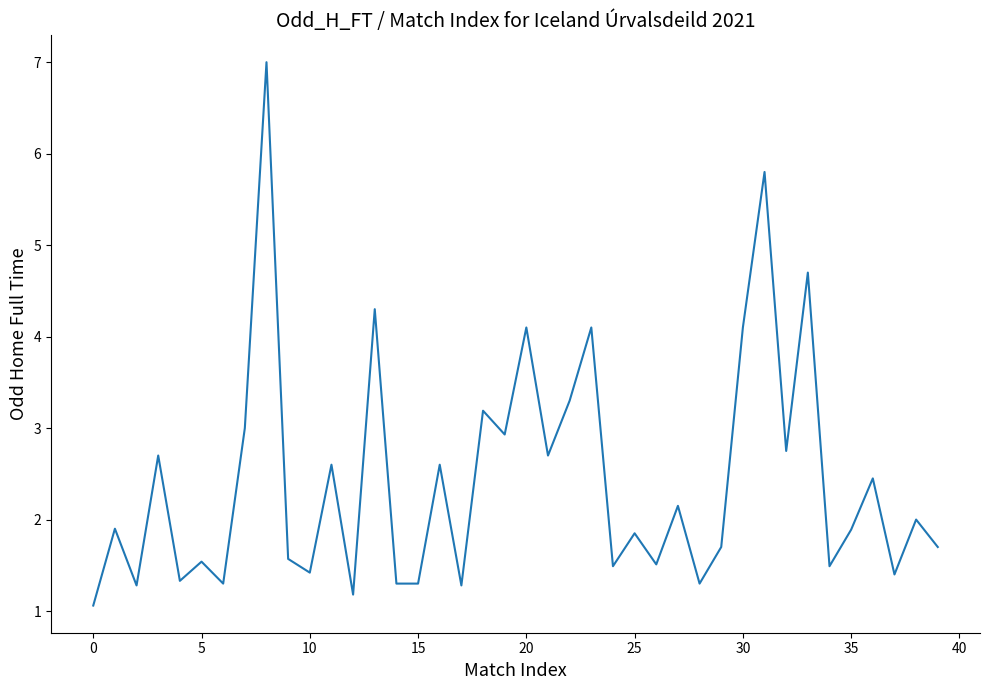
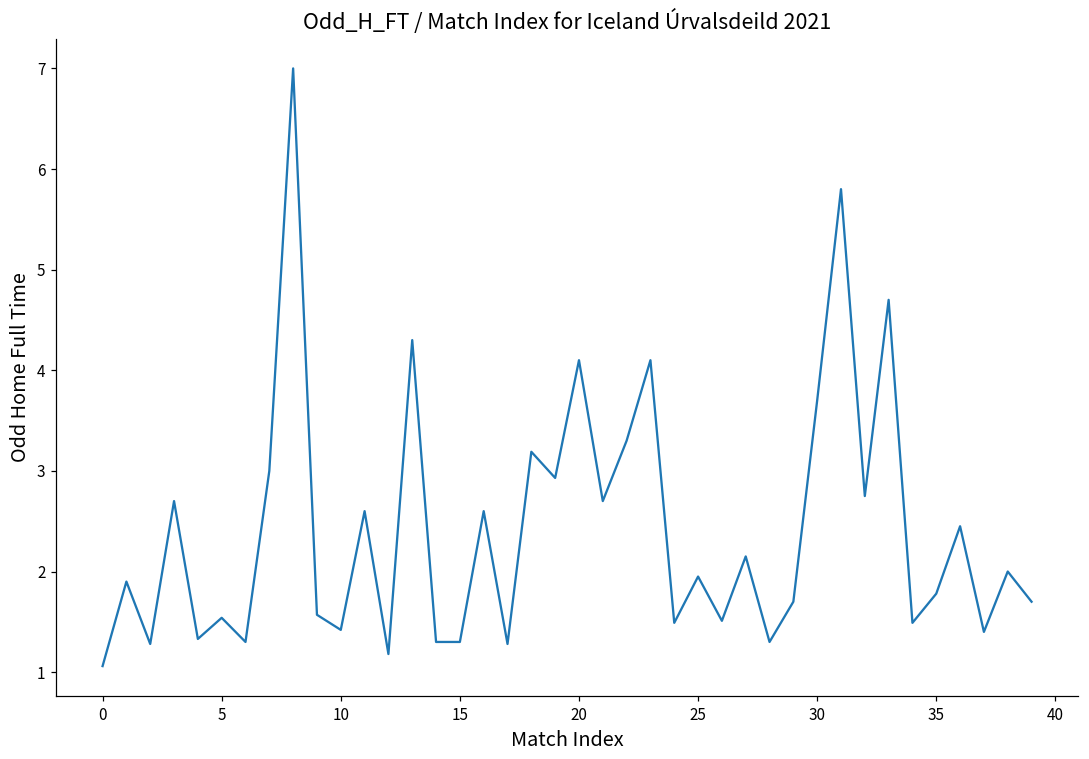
25: 1.9 -> 2.0
30: 4.1 -> 3.7
35: 1.9 -> 1.8
